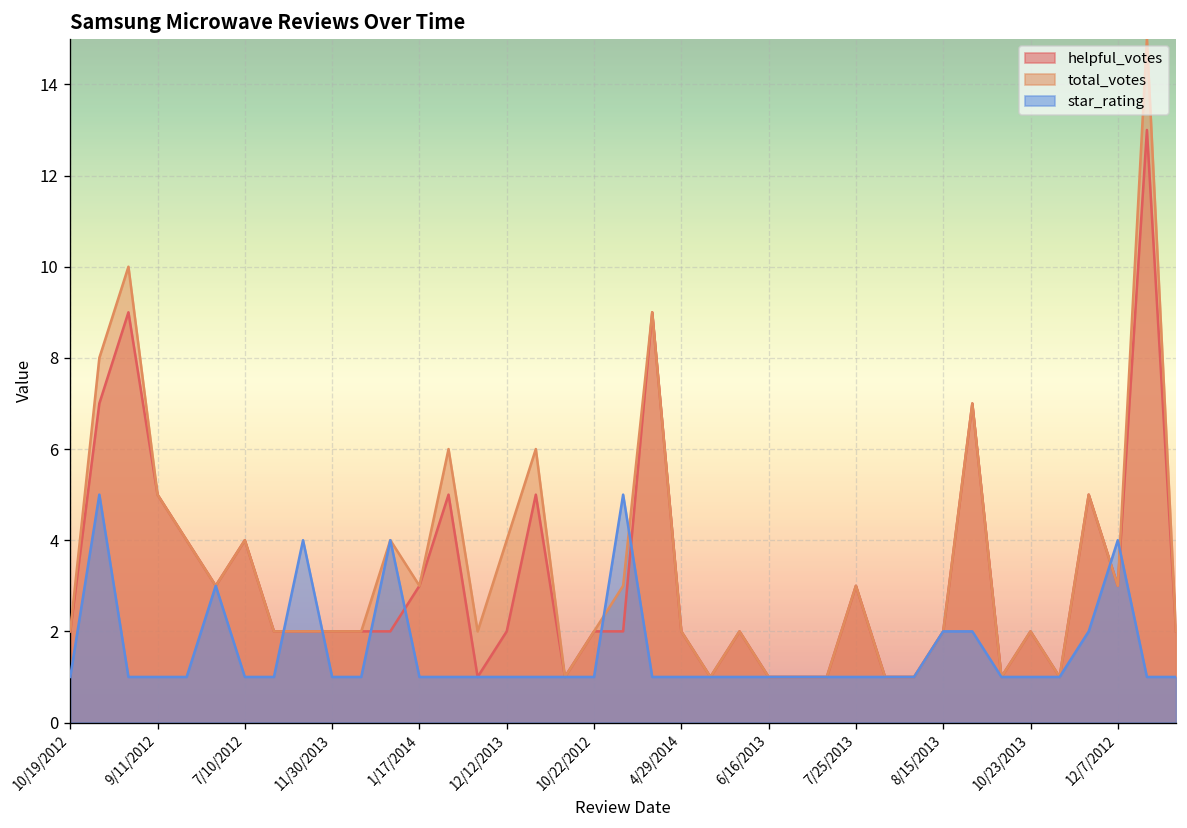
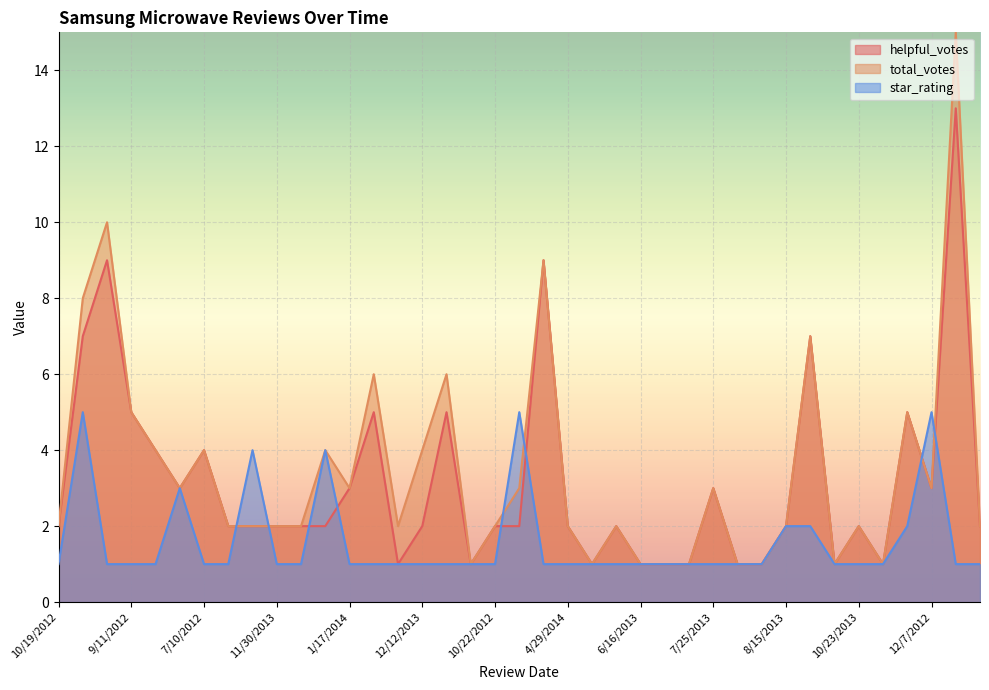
star_rating, 12/7/2012: 4 -> 5
